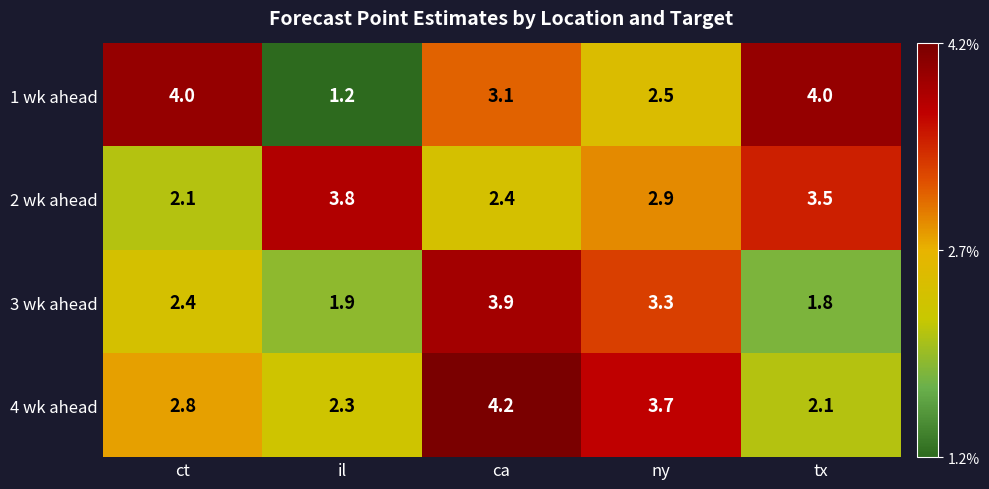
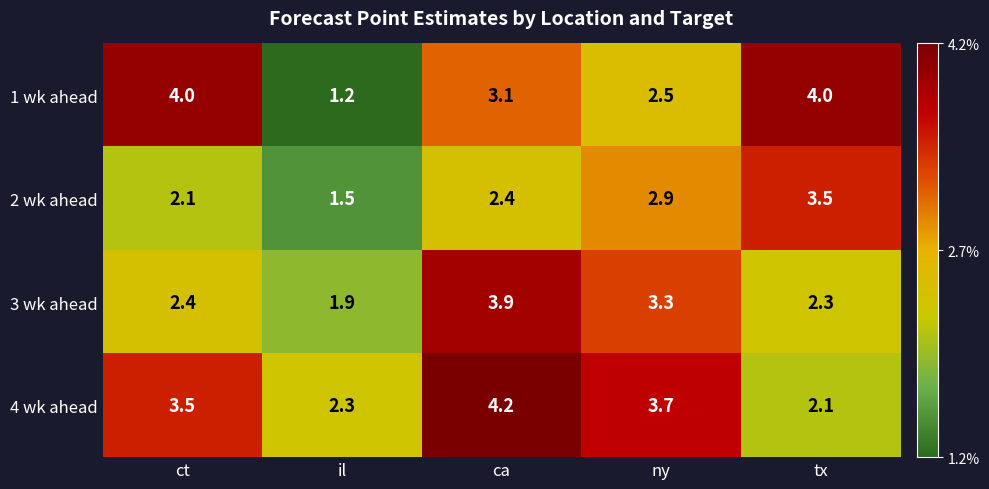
2 wk ahead, il: 3.8 -> 1.5
3 wk ahead, tx: 1.8 -> 2.3
4 wk ahead, ct: 2.8 -> 3.5
